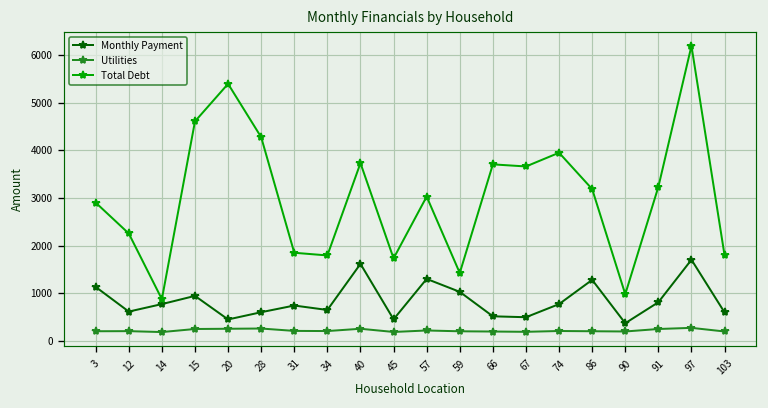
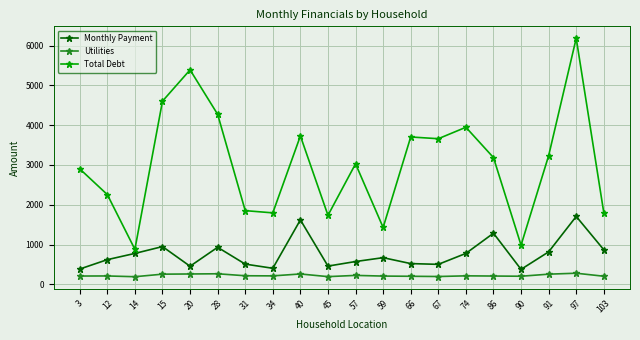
Monthly Payment, 3: 1100 -> 400
Monthly Payment, 28: 600 -> 900
Monthly Payment, 31: 700 -> 500
Monthly Payment, 34: 700 -> 400
Monthly Payment, 57: 1300 -> 600
Monthly Payment, 59: 1000 -> 700
Monthly Payment, 103: 600 -> 900
